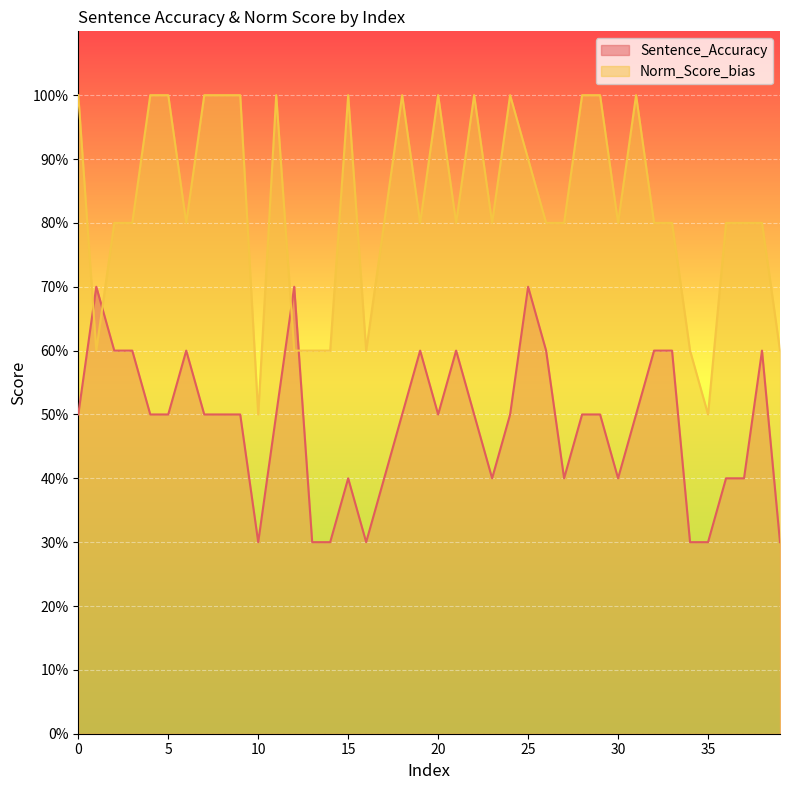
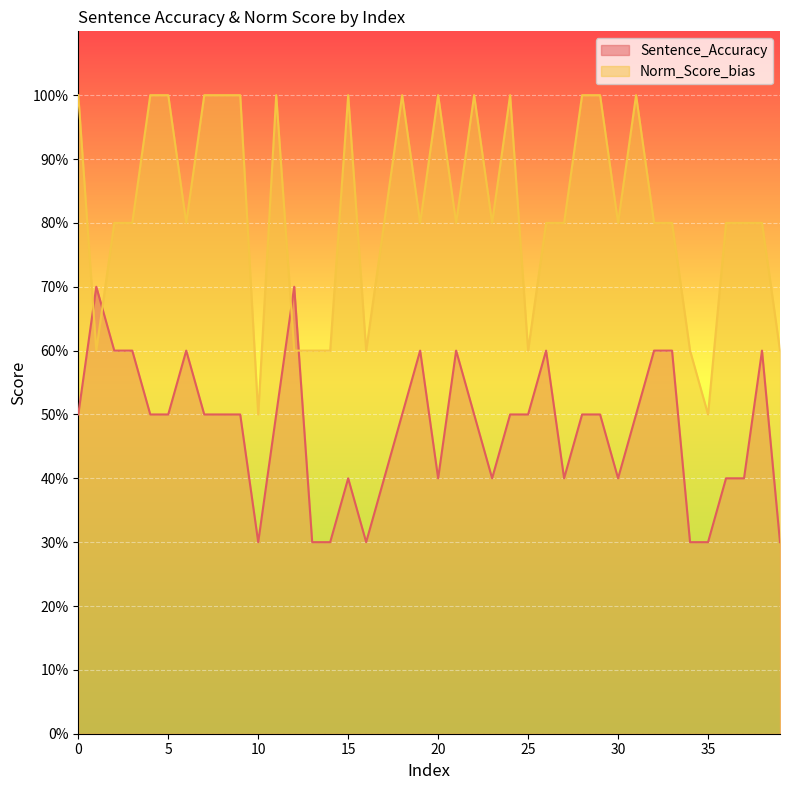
Sentence_Accuracy, 20: 50% -> 40%
Sentence_Accuracy, 25: 70% -> 50%
Norm_Score_bias, 25: 90% -> 60%
